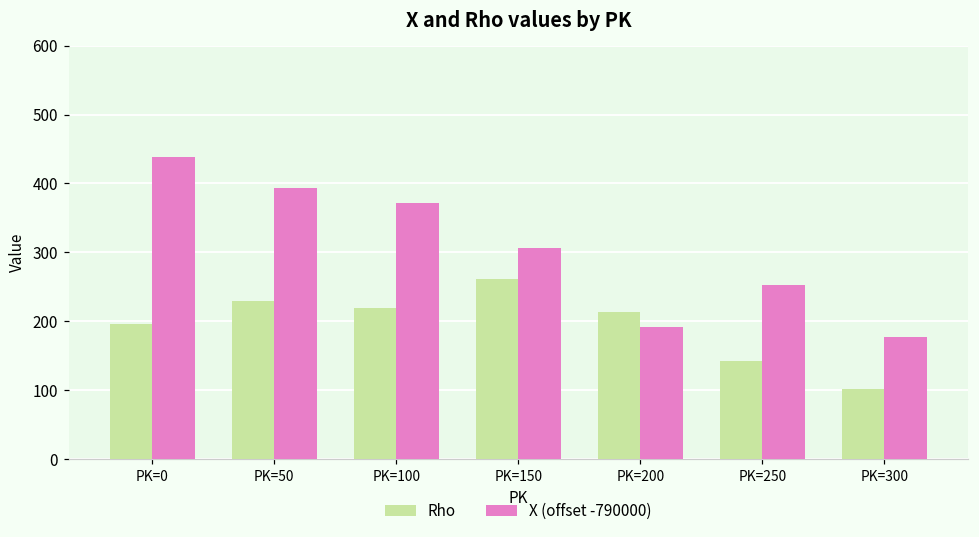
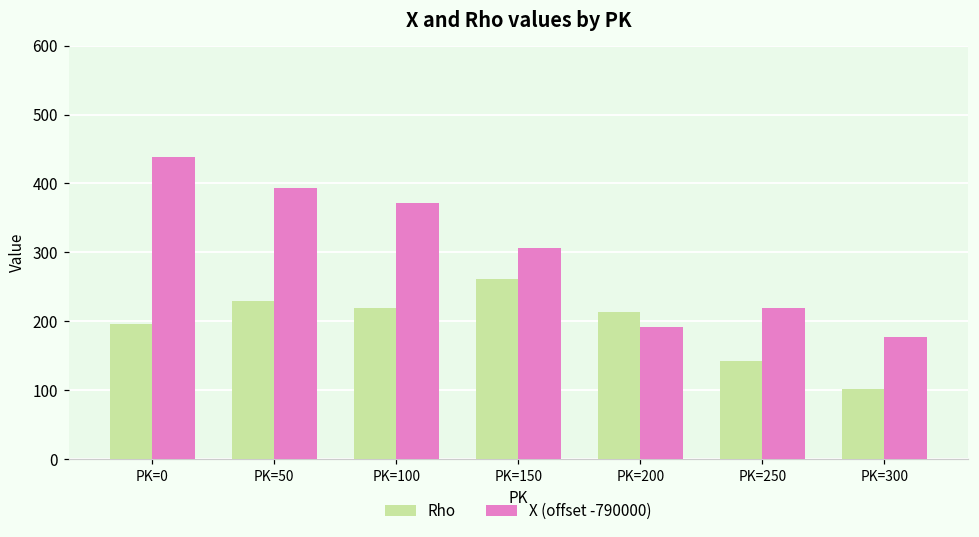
X (offset -790000), PK=250: 250 -> 220
